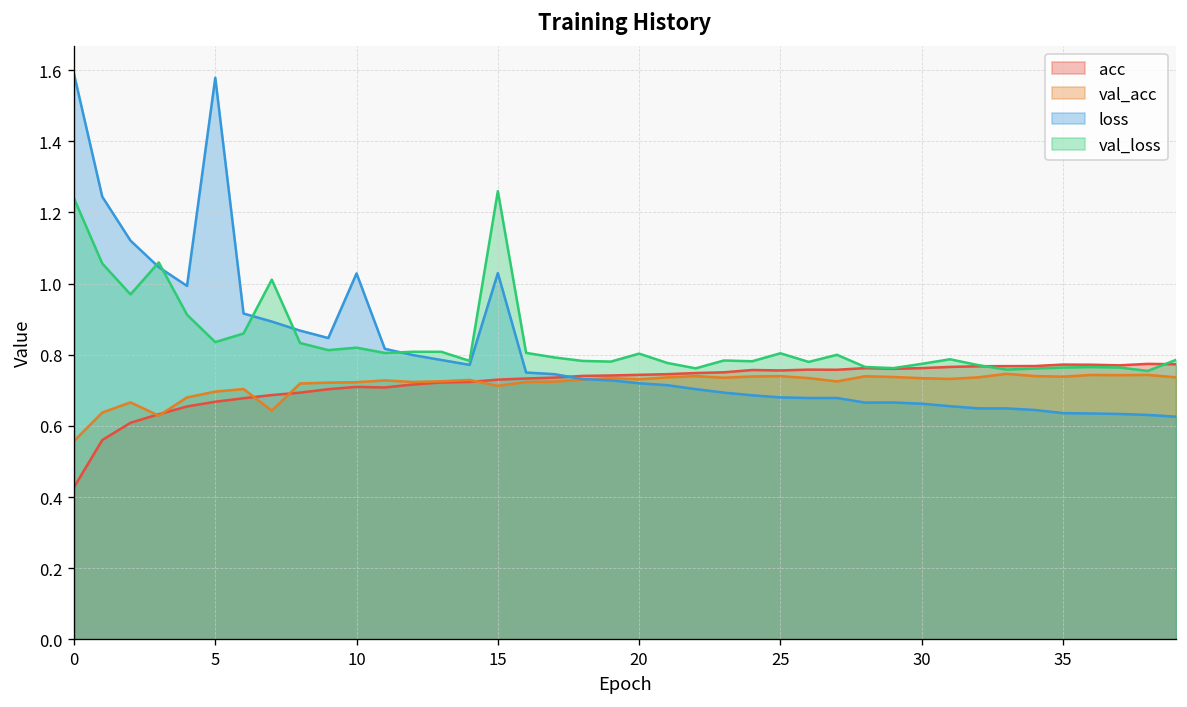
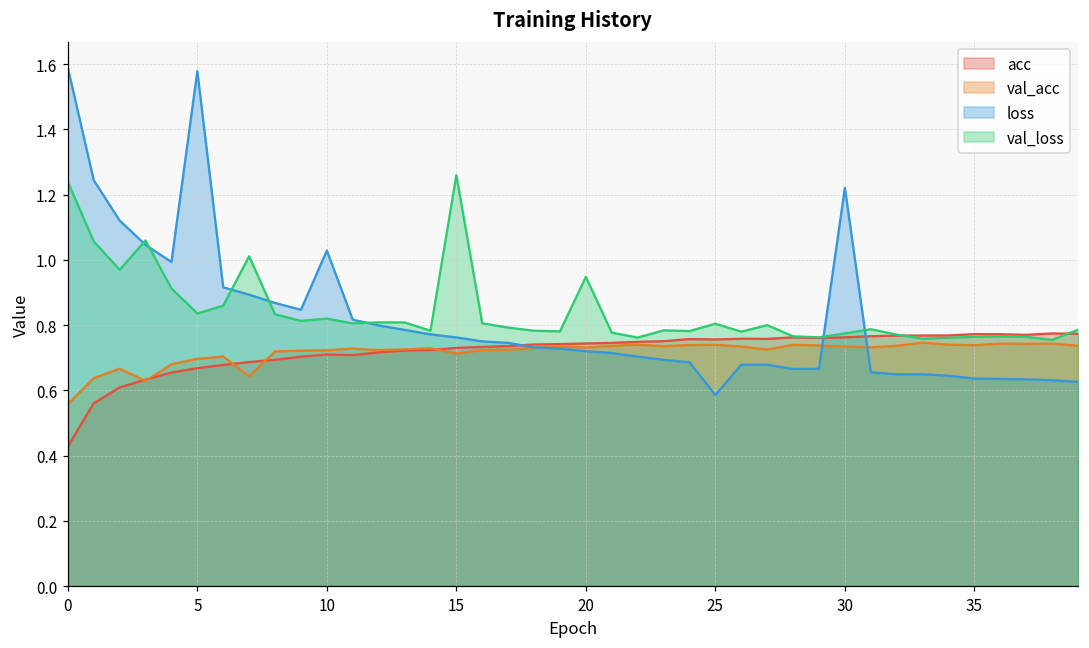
loss, 15: 1.03 -> 0.76
val_loss, 20: 0.80 -> 0.95
loss, 25: 0.68 -> 0.59
loss, 30: 0.66 -> 1.22
